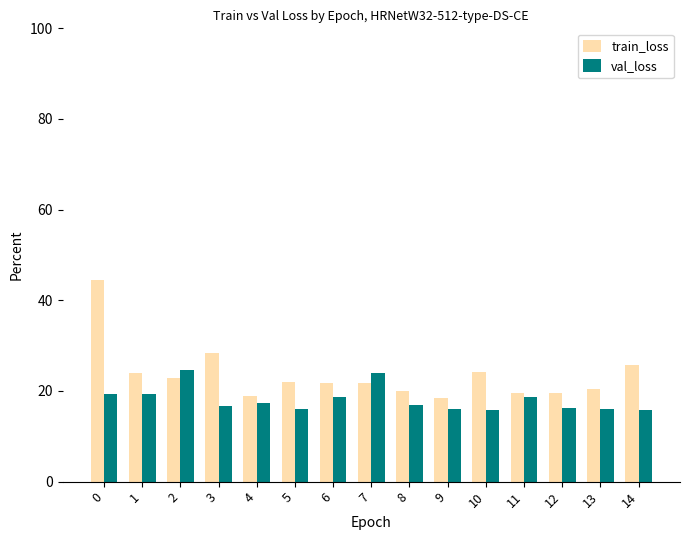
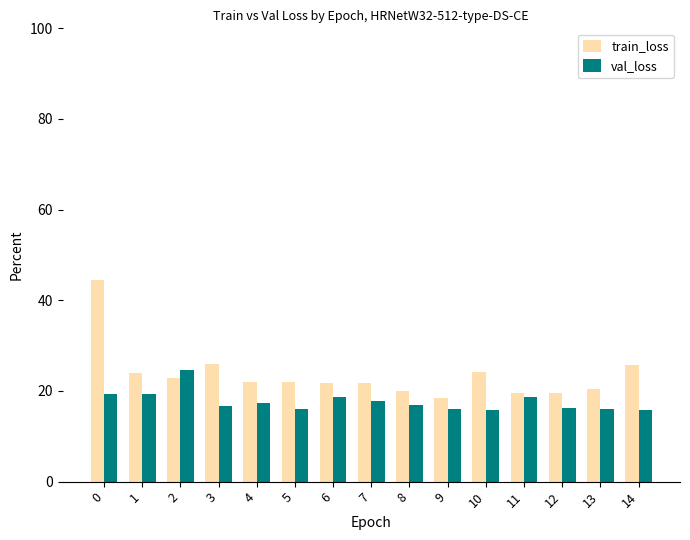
train_loss, 3: 28 -> 26
train_loss, 4: 19 -> 22
val_loss, 7: 24 -> 18
